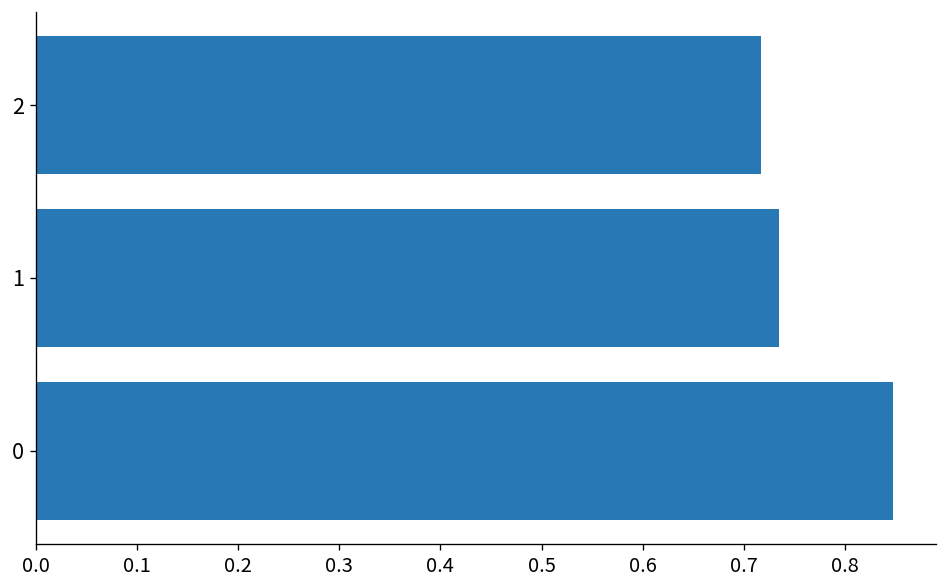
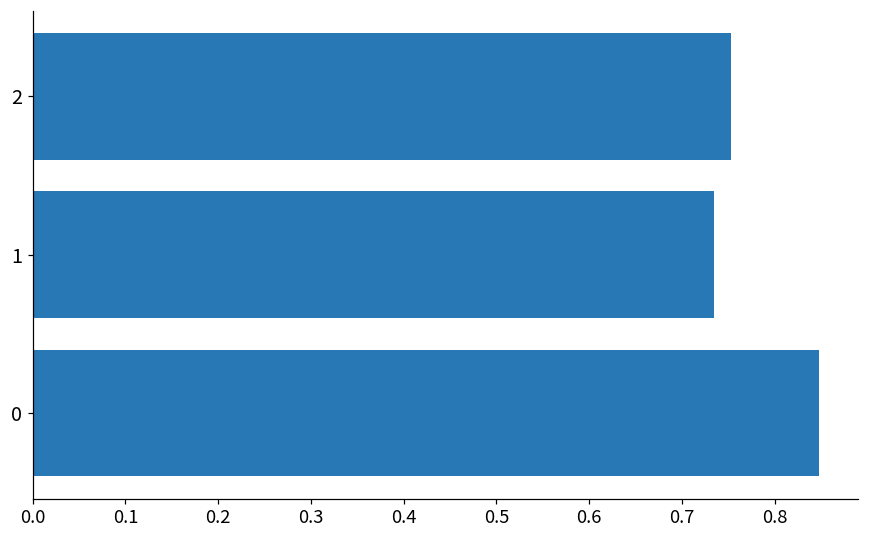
2: 0.72 -> 0.75
